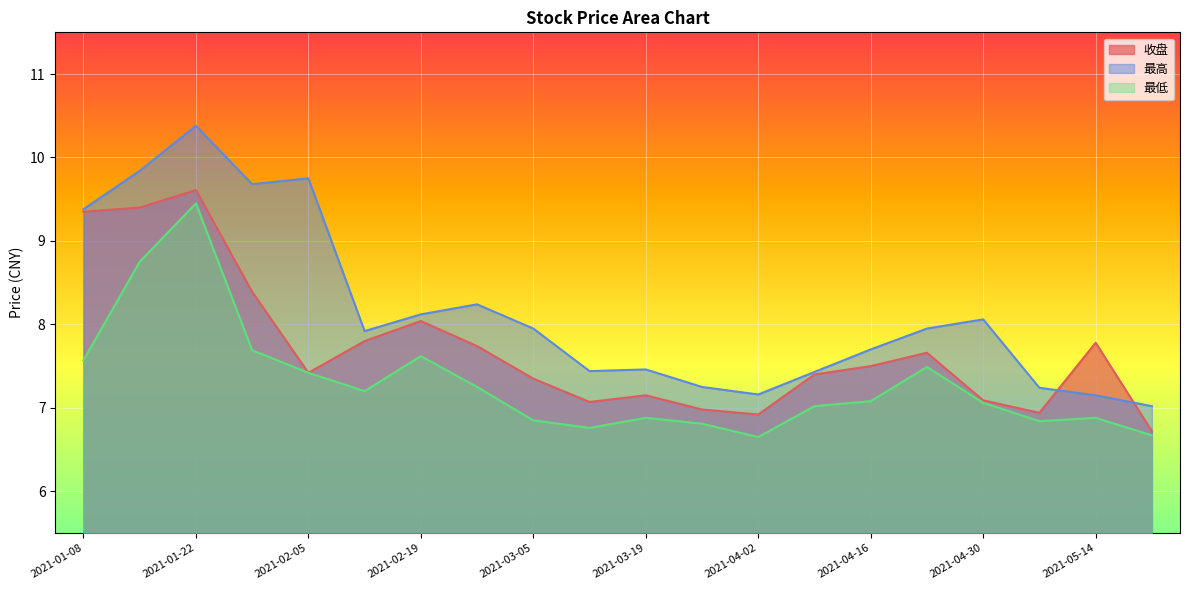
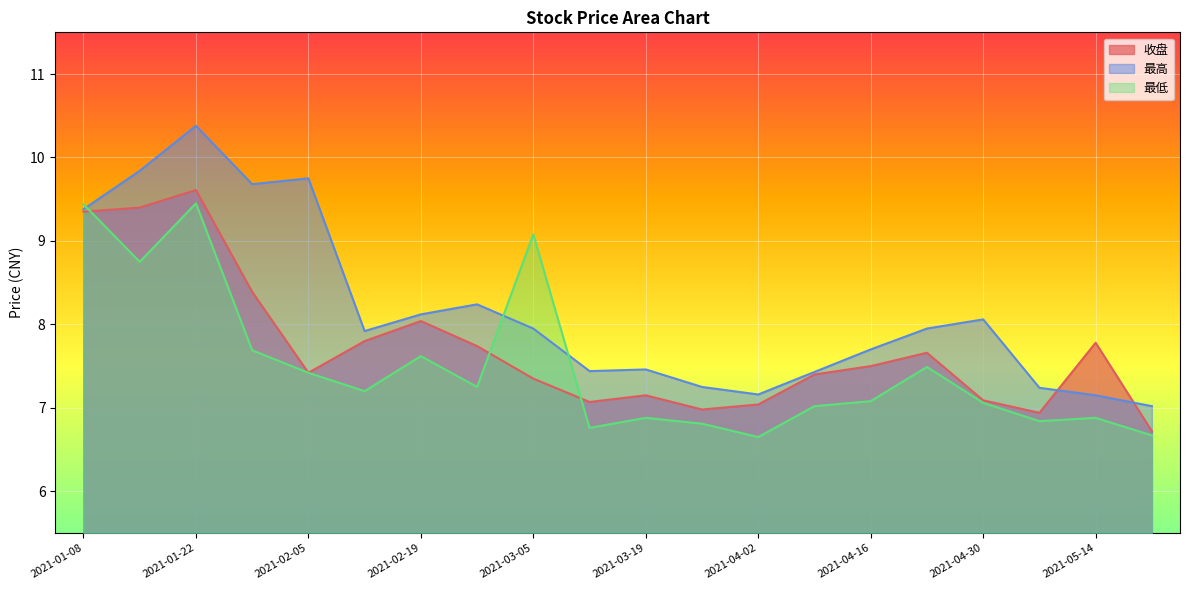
最低, 2021-01-08: 7.6 -> 9.4
最低, 2021-03-05: 6.9 -> 9.1
收盘, 2021-04-02: 6.9 -> 7.0
